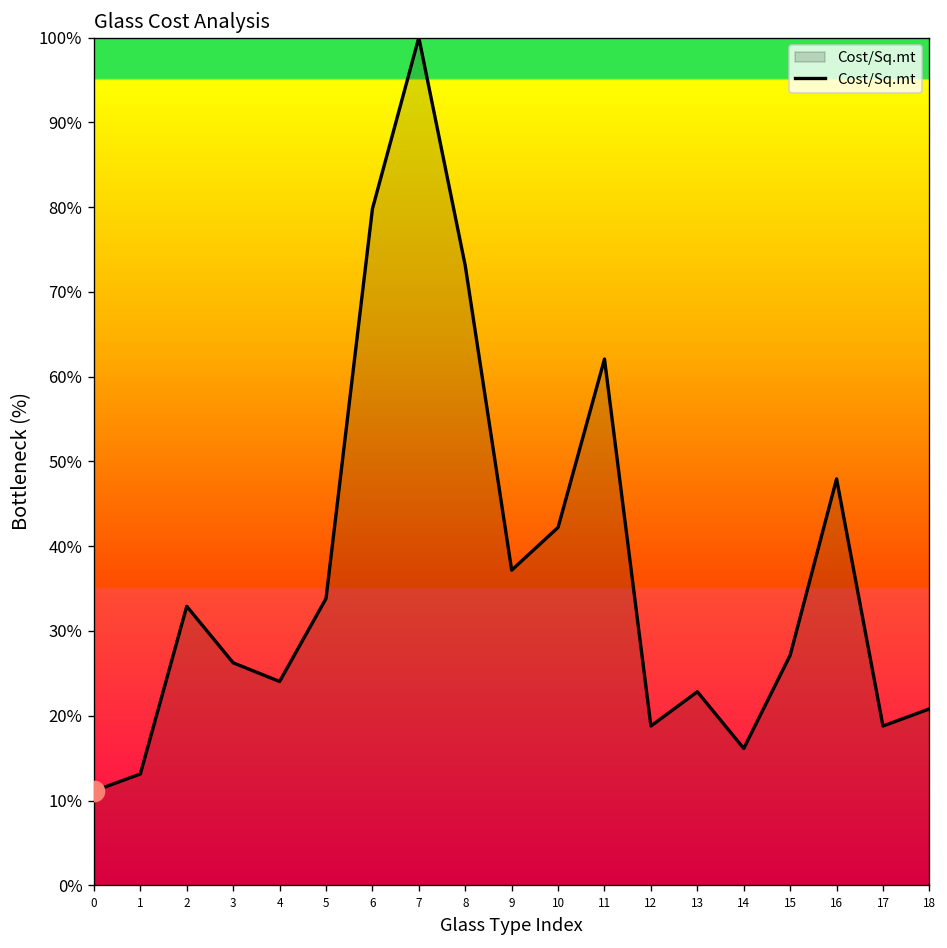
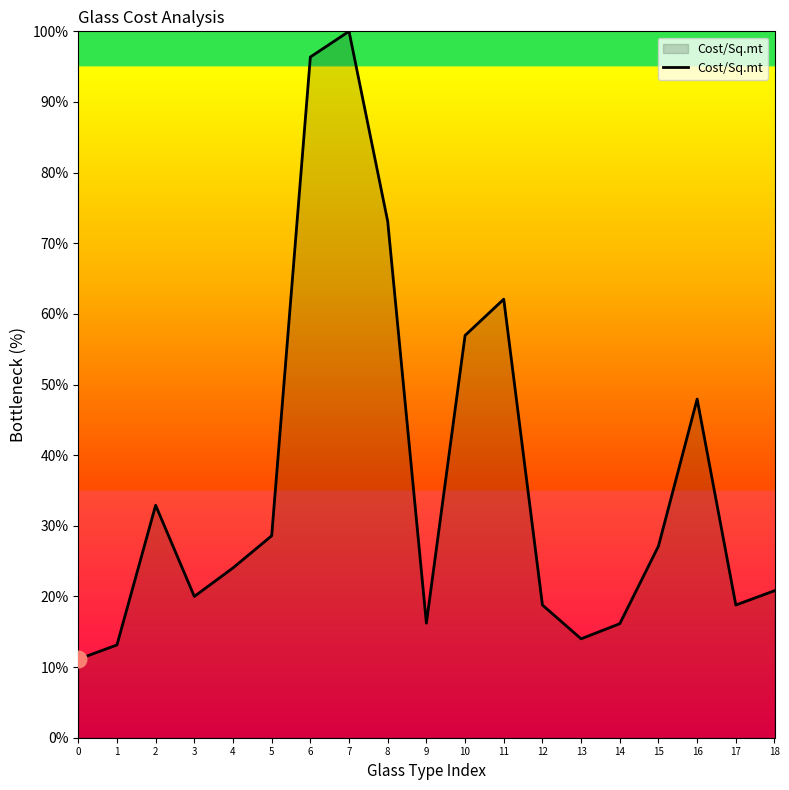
Cost/Sq.mt, 3: 26% -> 20%
Cost/Sq.mt, 5: 34% -> 29%
Cost/Sq.mt, 6: 80% -> 96%
Cost/Sq.mt, 9: 37% -> 16%
Cost/Sq.mt, 10: 42% -> 57%
Cost/Sq.mt, 13: 23% -> 14%
